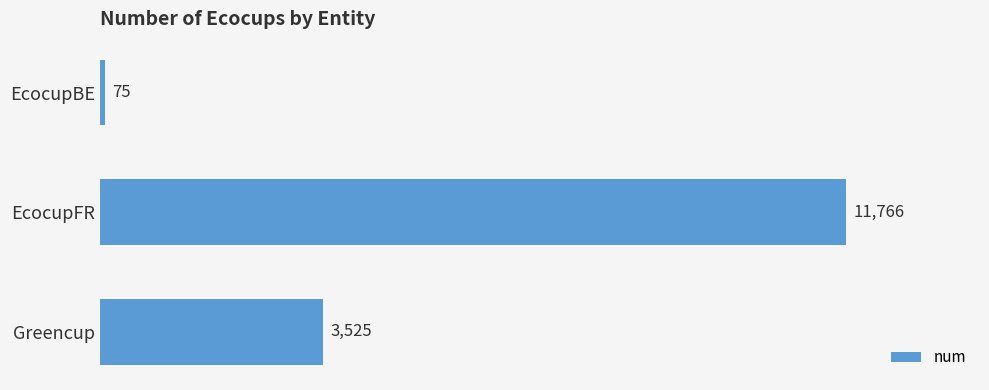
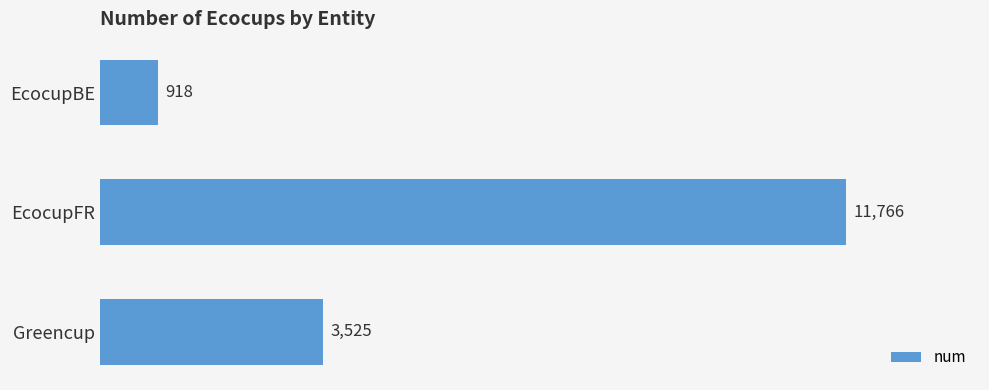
EcocupBE: 75 -> 918
